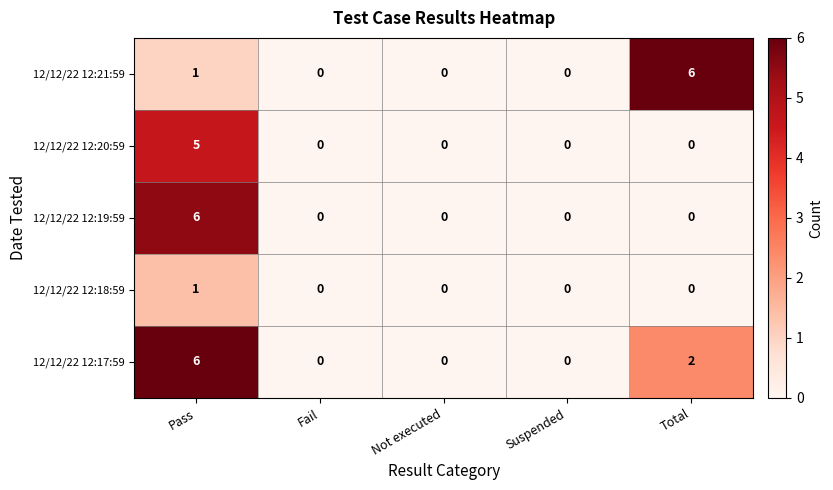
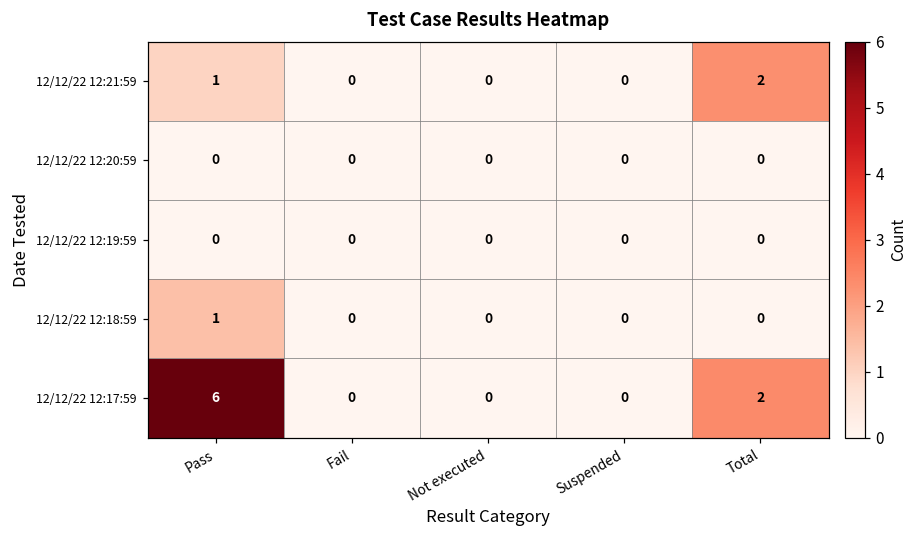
12/12/22 12:21:59, Total: 6 -> 2
12/12/22 12:20:59, Pass: 5 -> 0
12/12/22 12:19:59, Pass: 6 -> 0
